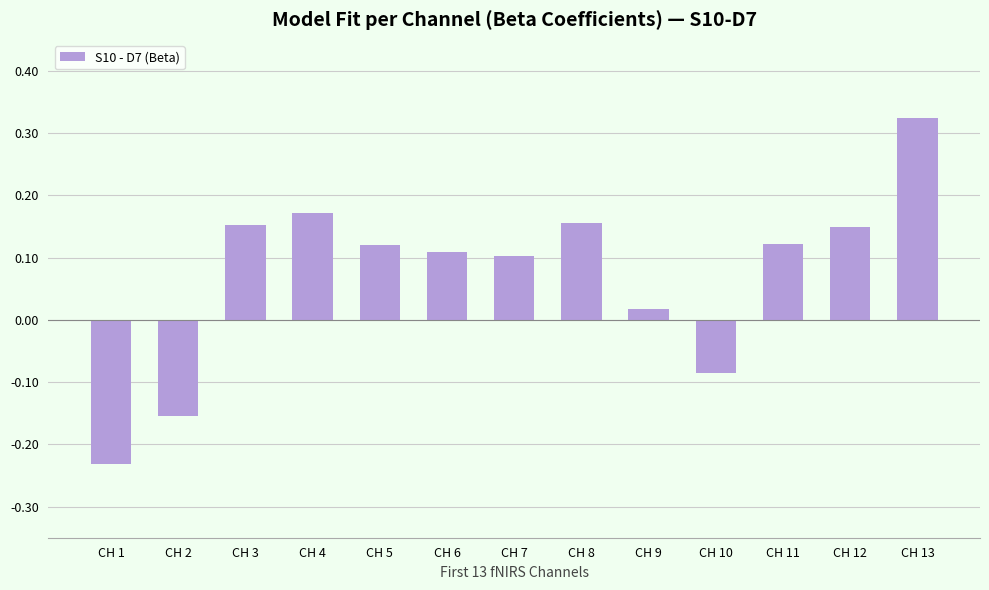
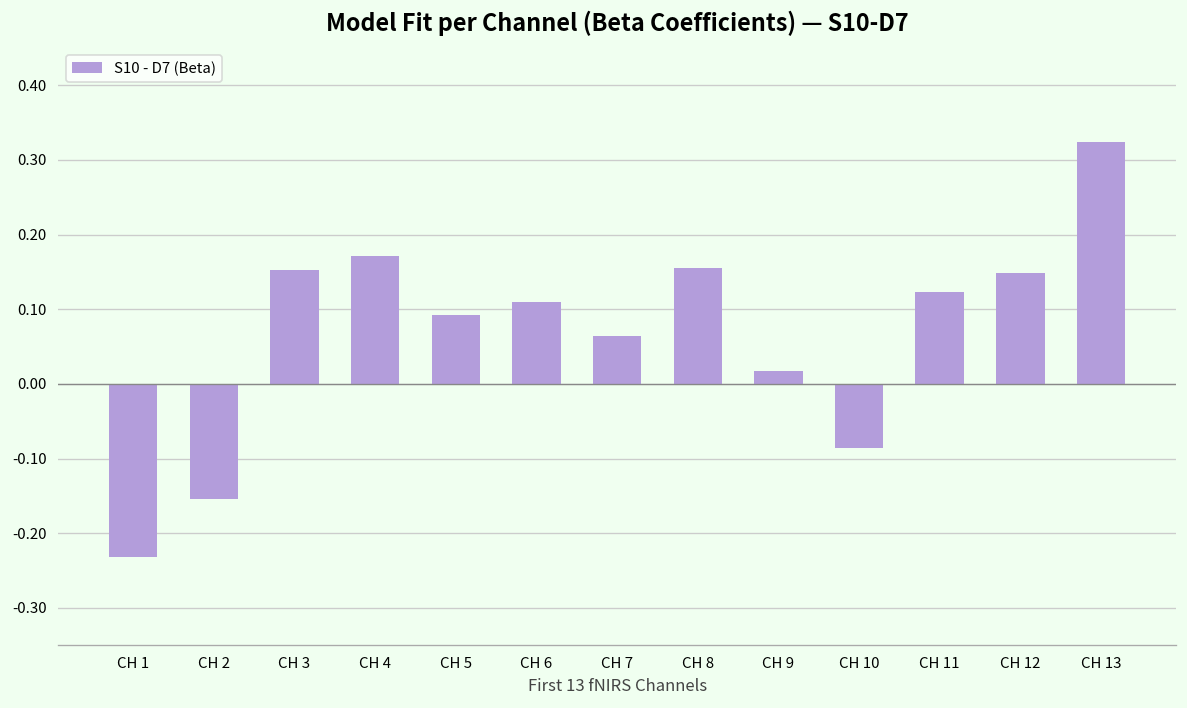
CH 5: 0.12 -> 0.09
CH 7: 0.10 -> 0.06
